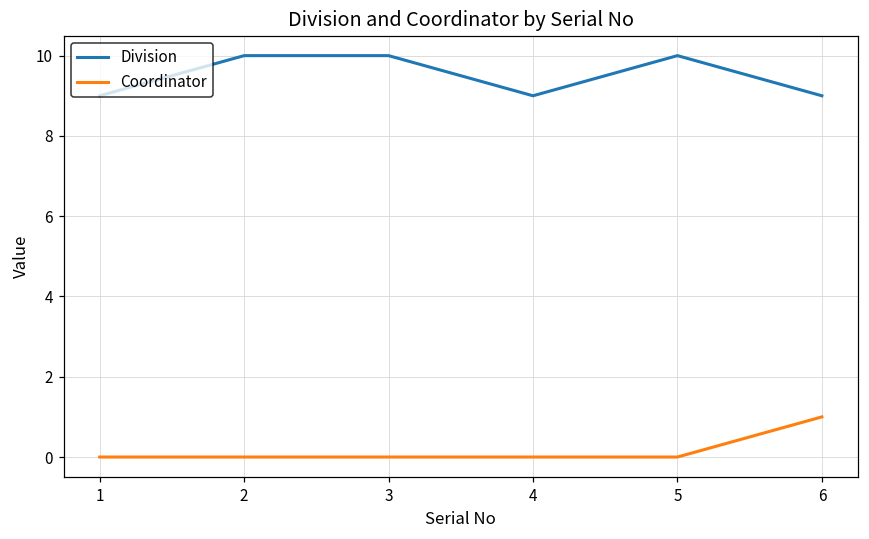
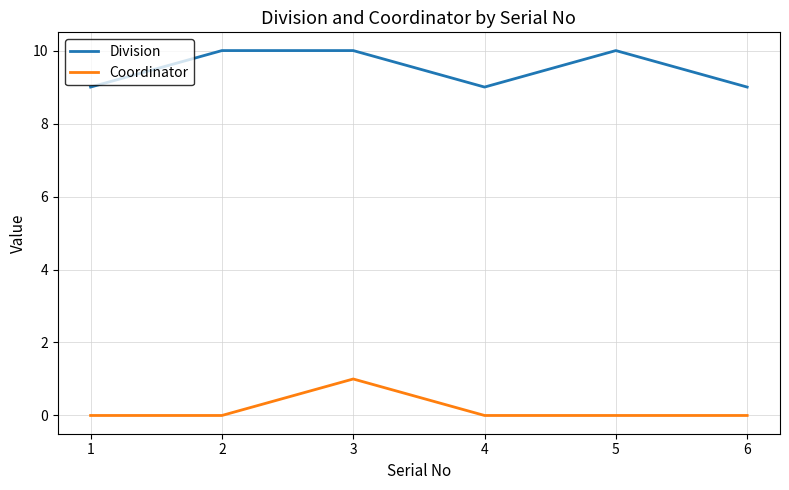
Coordinator, 3: 0 -> 1
Coordinator, 6: 1 -> 0
